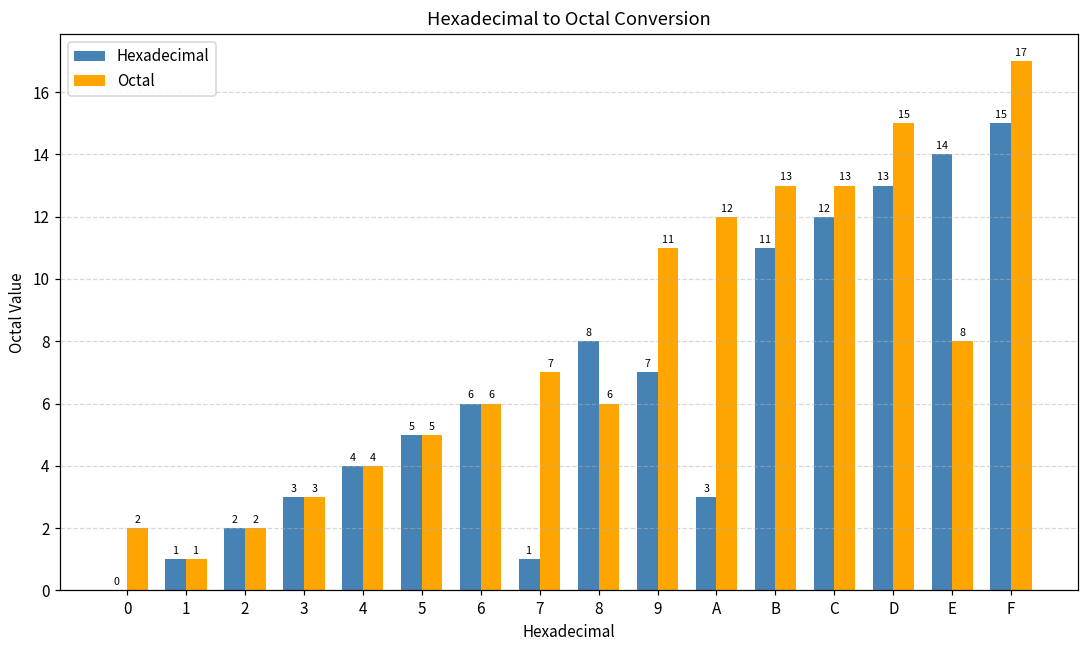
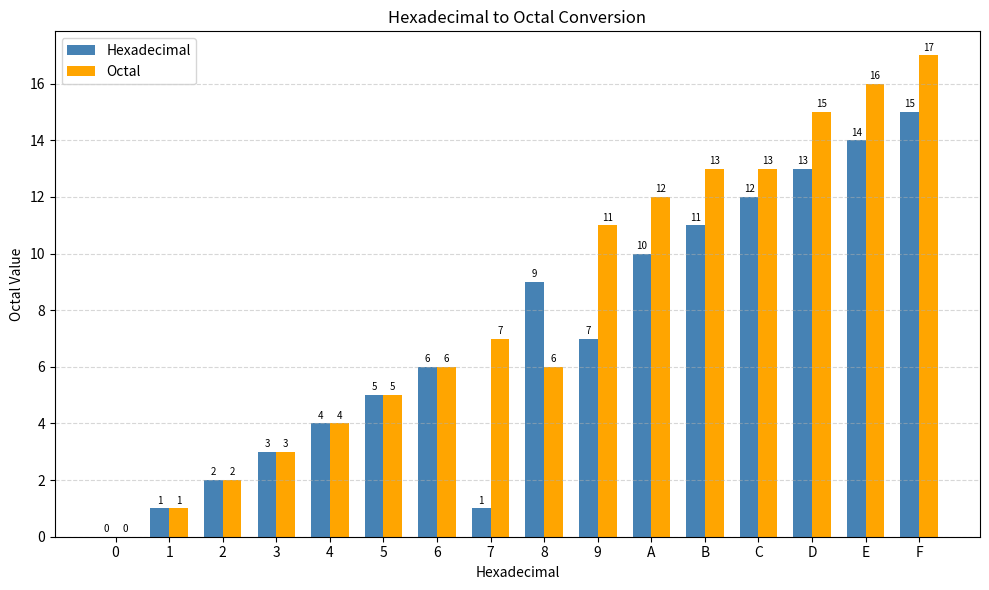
Octal, 0: 2 -> 0
Hexadecimal, 8: 8 -> 9
Hexadecimal, A: 3 -> 10
Octal, E: 8 -> 16
